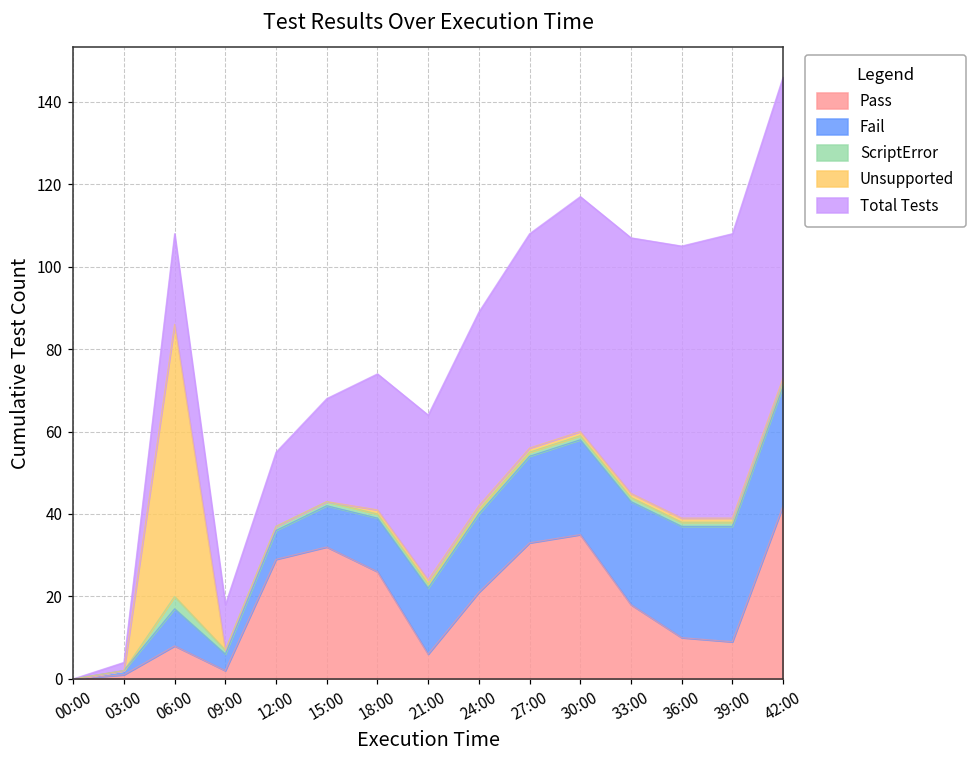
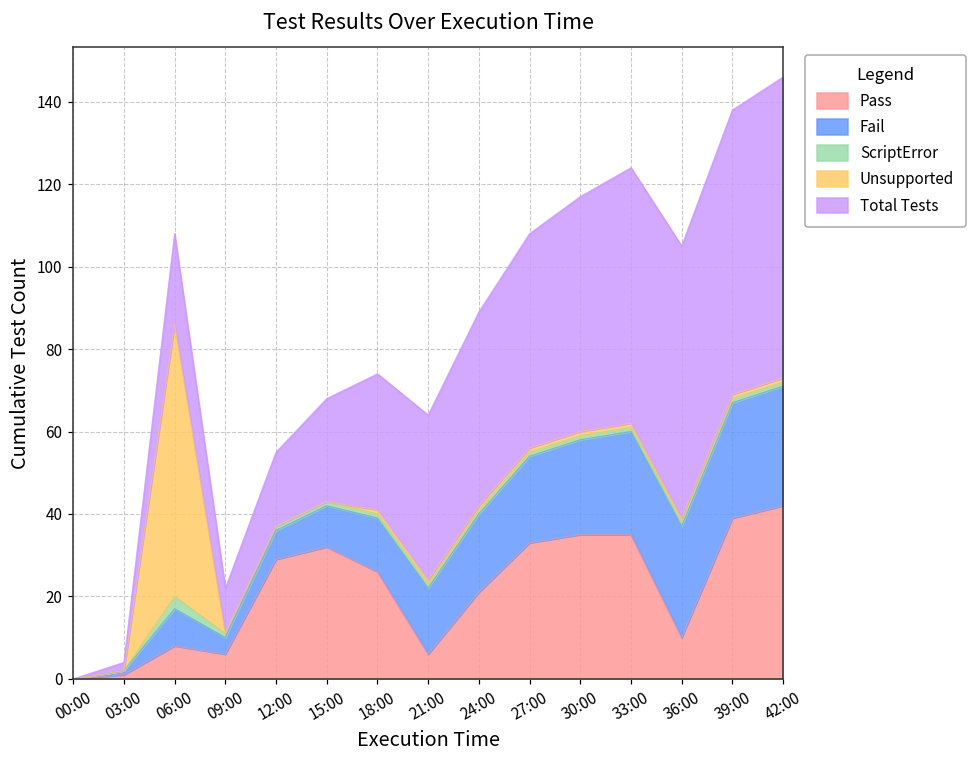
Pass, 09:00: 2 -> 6
Pass, 33:00: 18 -> 35
Pass, 39:00: 9 -> 39
